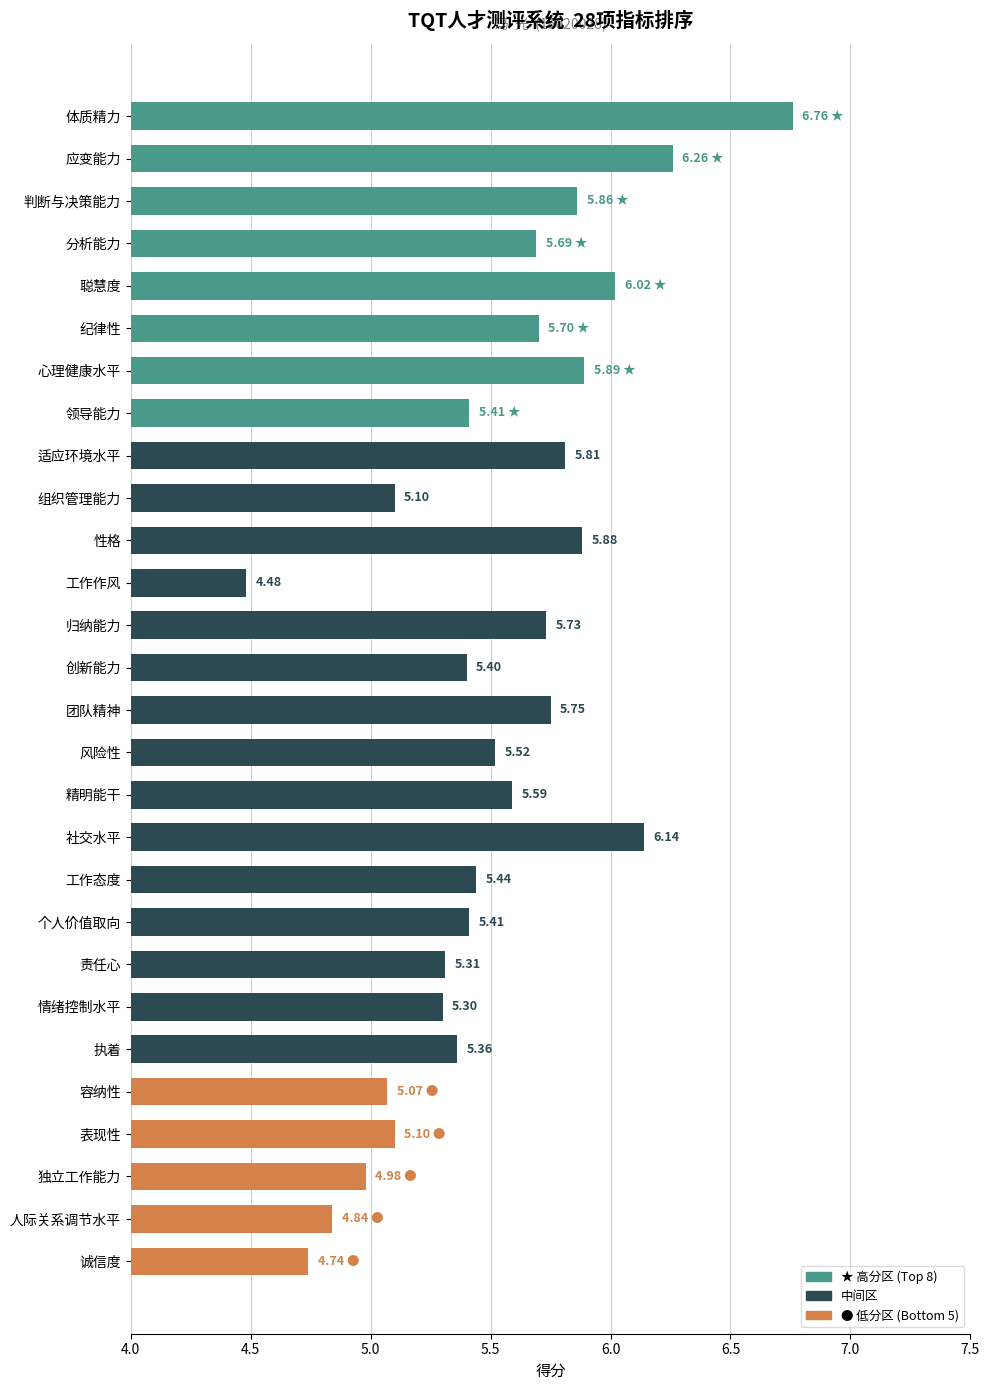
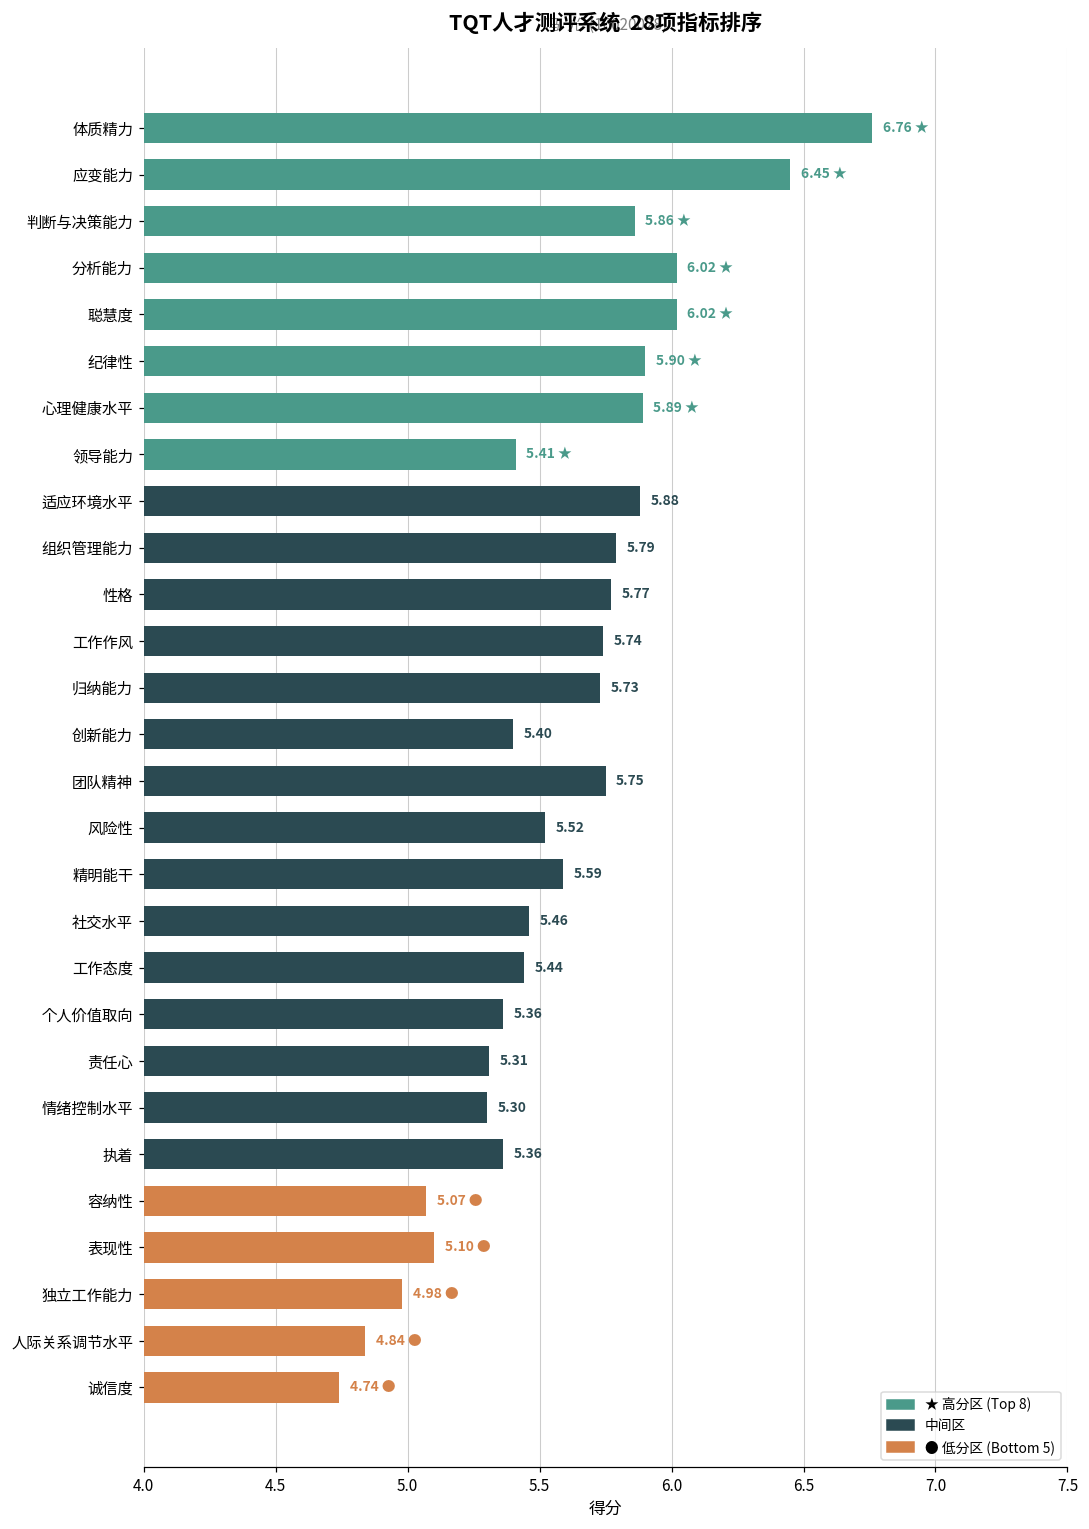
应变能力: 6.26 -> 6.45
分析能力: 5.69 -> 6.02
纪律性: 5.70 -> 5.90
适应环境水平: 5.81 -> 5.88
组织管理能力: 5.10 -> 5.79
性格: 5.88 -> 5.77
工作作风: 4.48 -> 5.74
社交水平: 6.14 -> 5.46
个人价值取向: 5.41 -> 5.36
